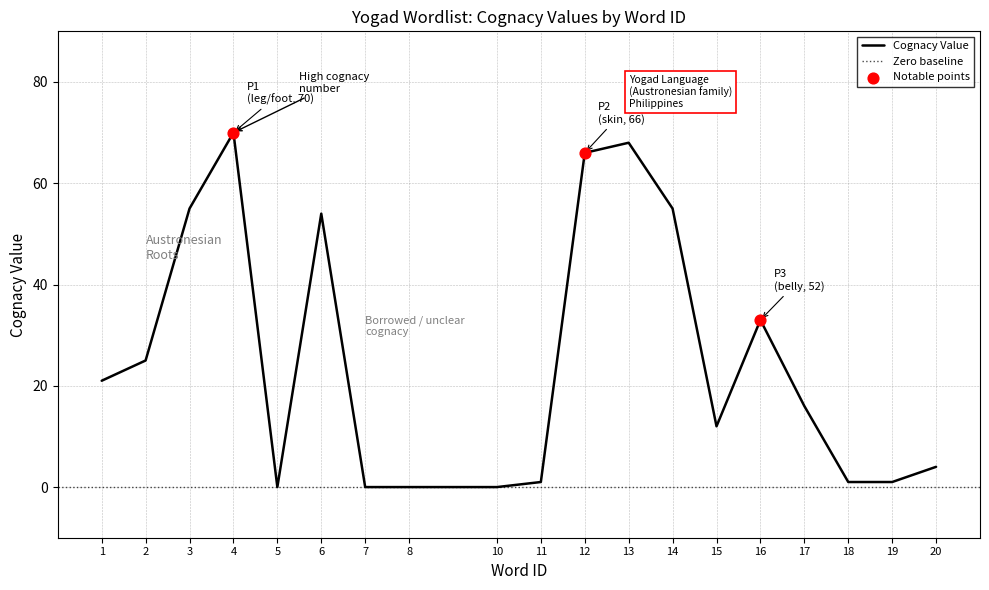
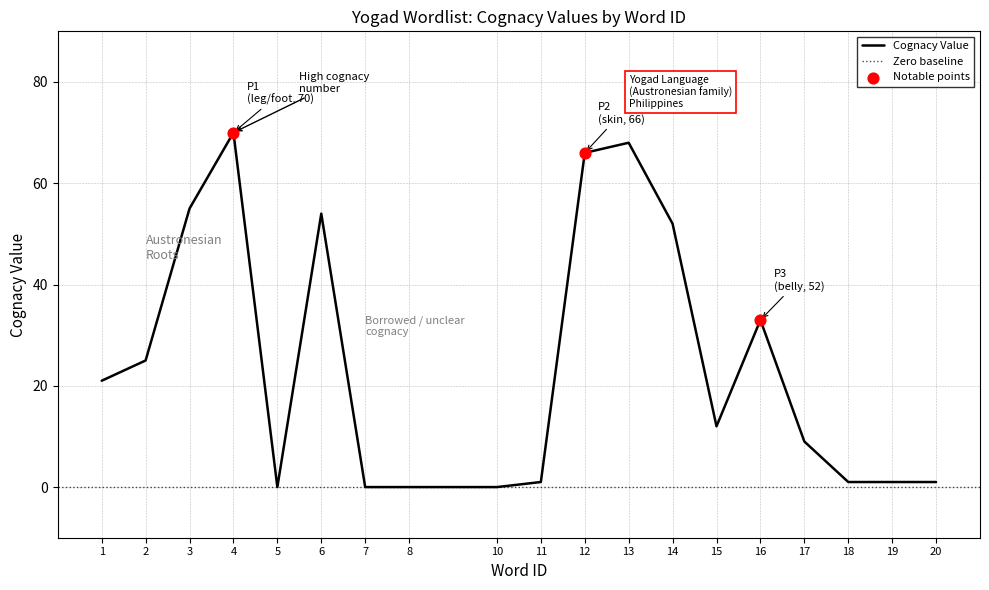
Cognacy Value, 14: 55 -> 52
Cognacy Value, 17: 16 -> 9
Cognacy Value, 20: 4 -> 1
